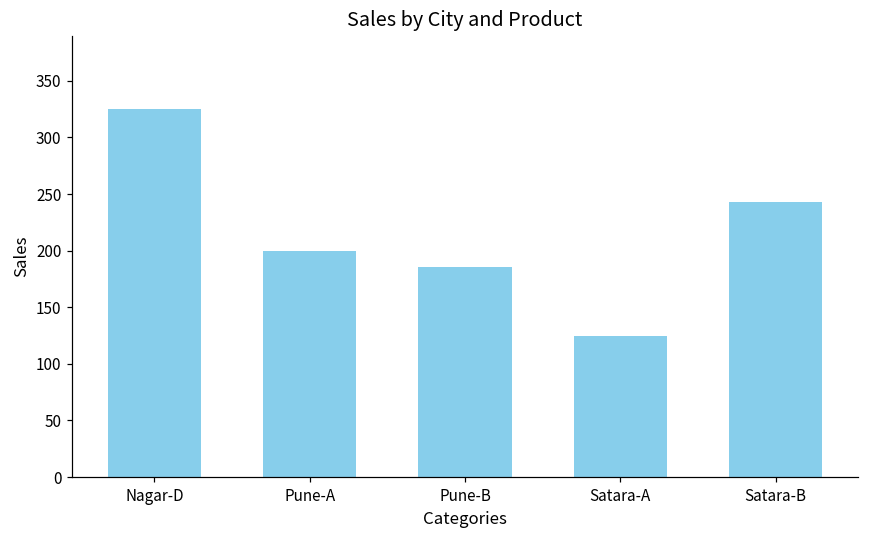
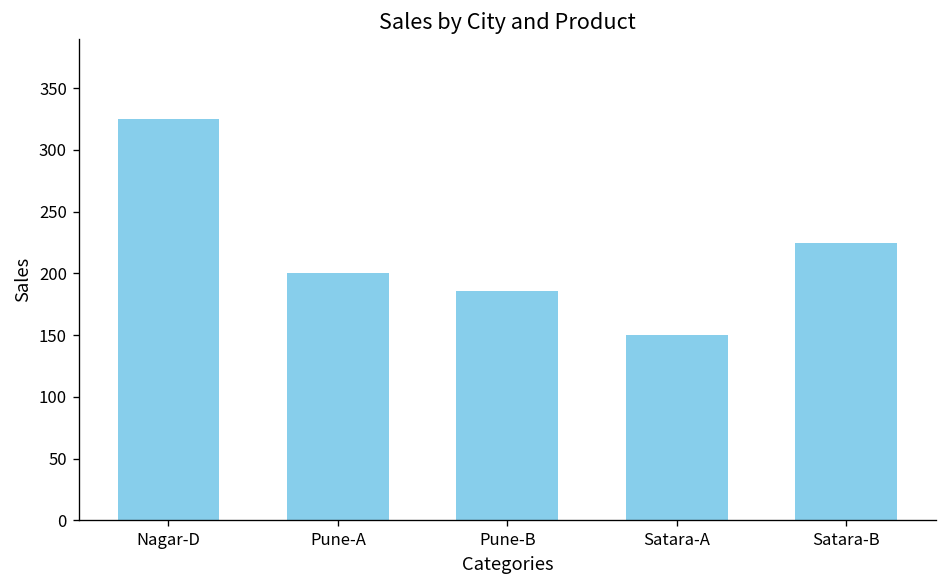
Satara-A: 125 -> 150
Satara-B: 243 -> 225
